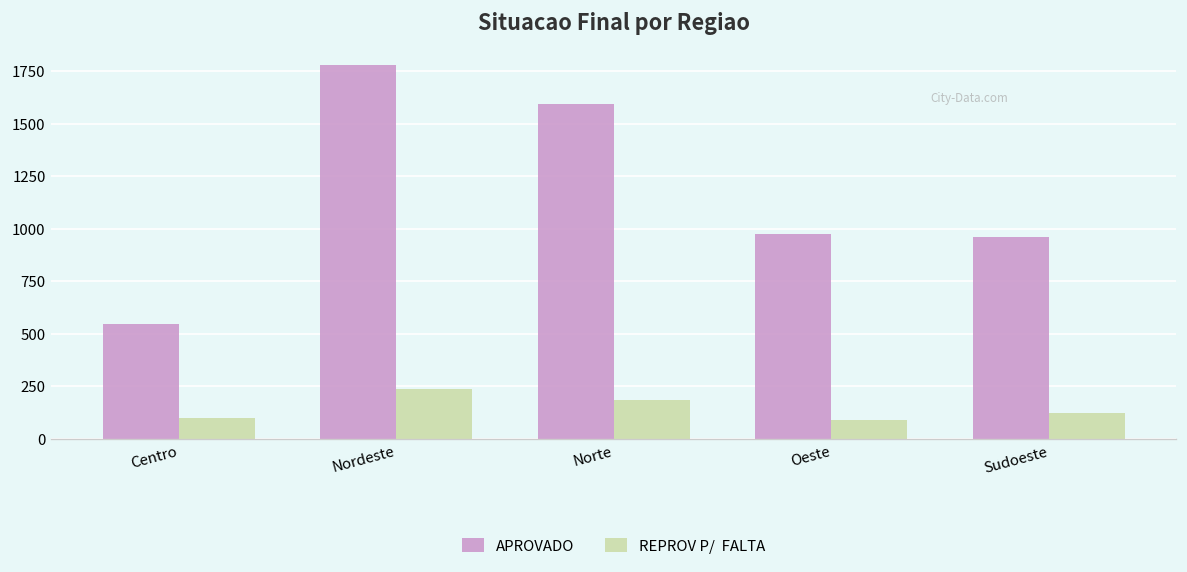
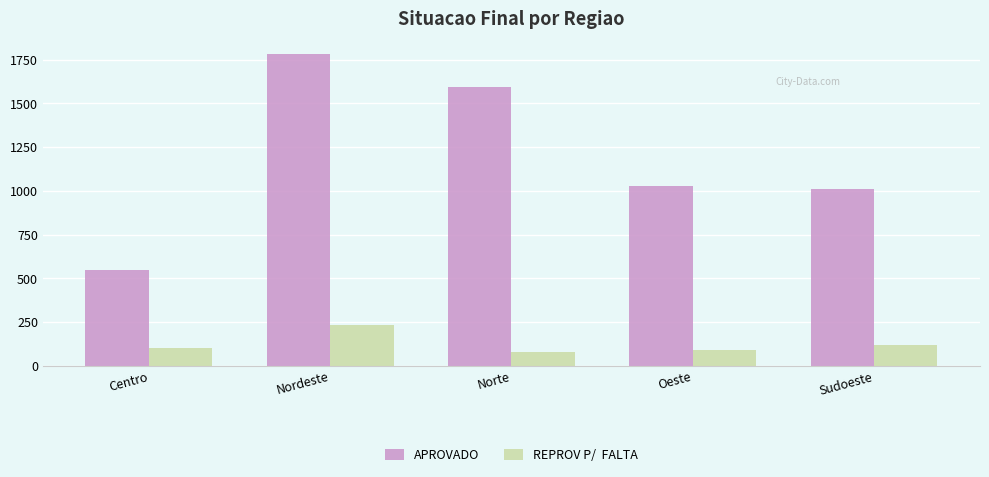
REPROV P/ FALTA, Norte: 180 -> 80
APROVADO, Oeste: 980 -> 1030
APROVADO, Sudoeste: 960 -> 1010
